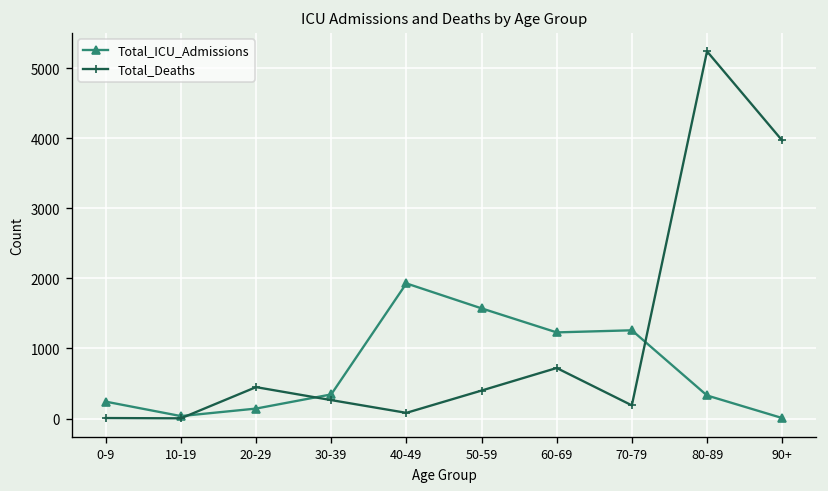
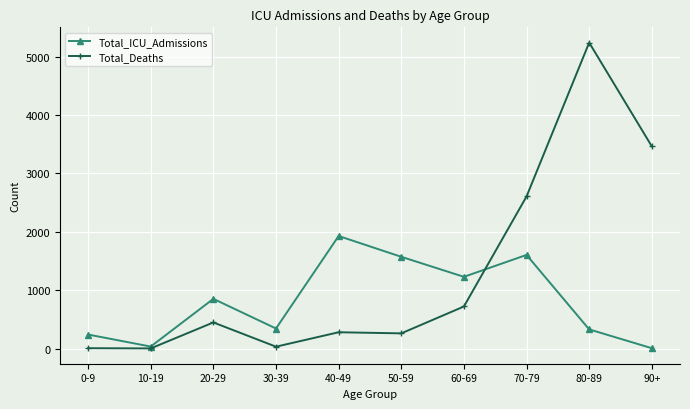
Total_ICU_Admissions, 20-29: 100 -> 900
Total_Deaths, 30-39: 300 -> 0
Total_Deaths, 40-49: 100 -> 300
Total_Deaths, 50-59: 400 -> 300
Total_ICU_Admissions, 70-79: 1300 -> 1600
Total_Deaths, 70-79: 200 -> 2600
Total_Deaths, 90+: 4000 -> 3500
